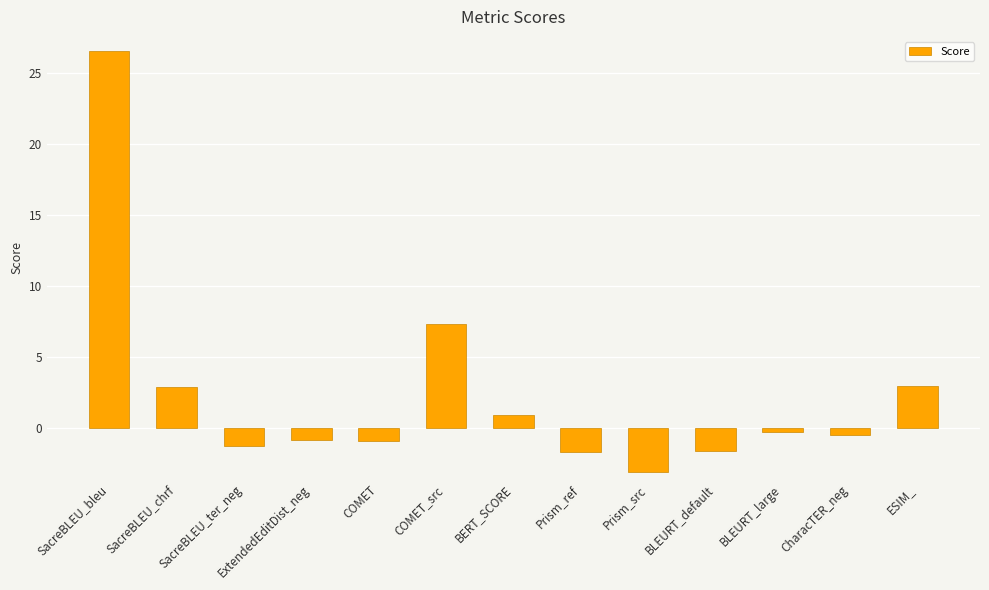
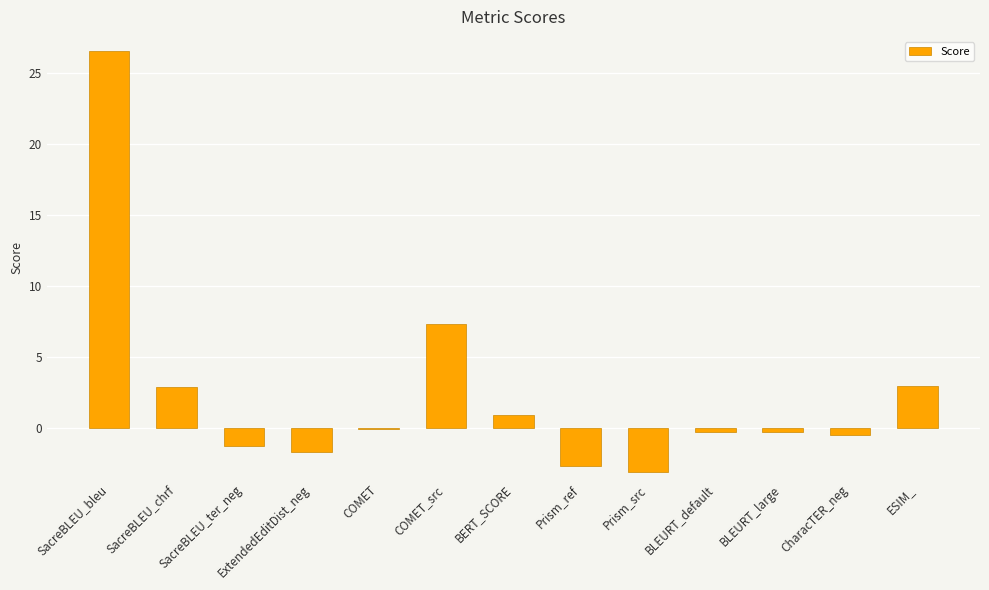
ExtendedEditDist_neg: -0.8 -> -1.7
COMET: -0.9 -> -0.1
Prism_ref: -1.6 -> -2.6
BLEURT_default: -1.6 -> -0.3
